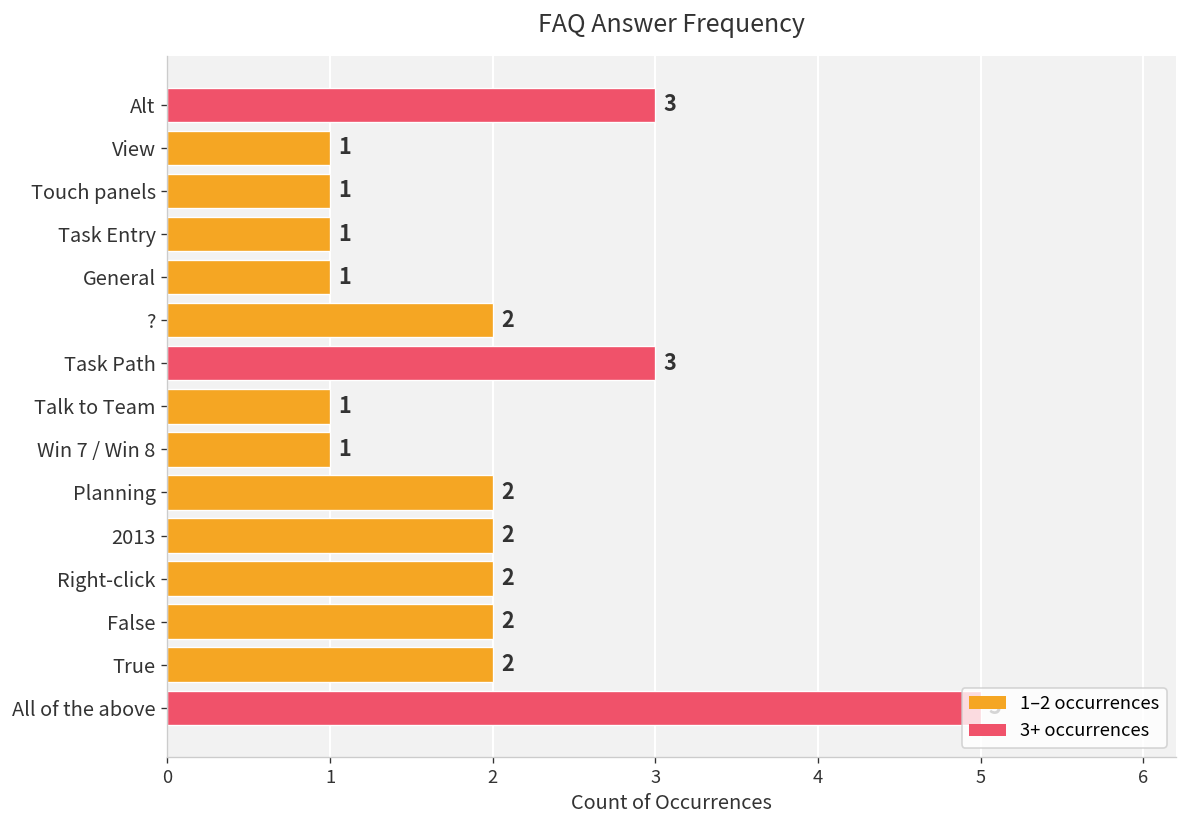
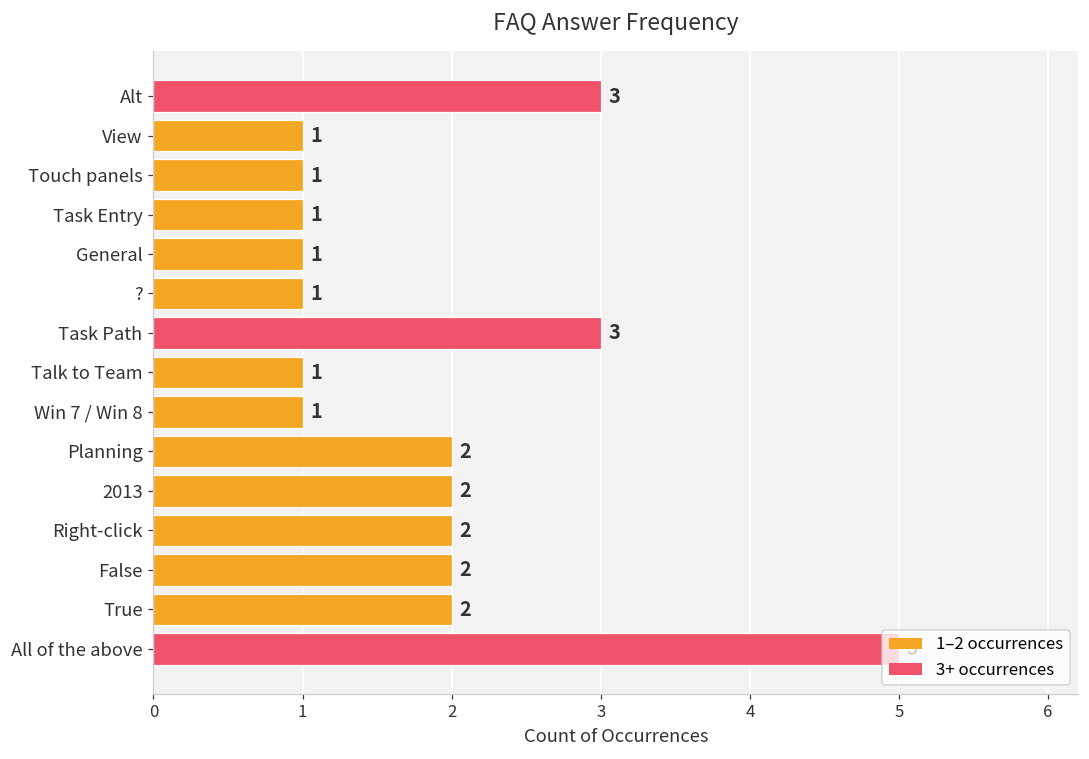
?: 2 -> 1
